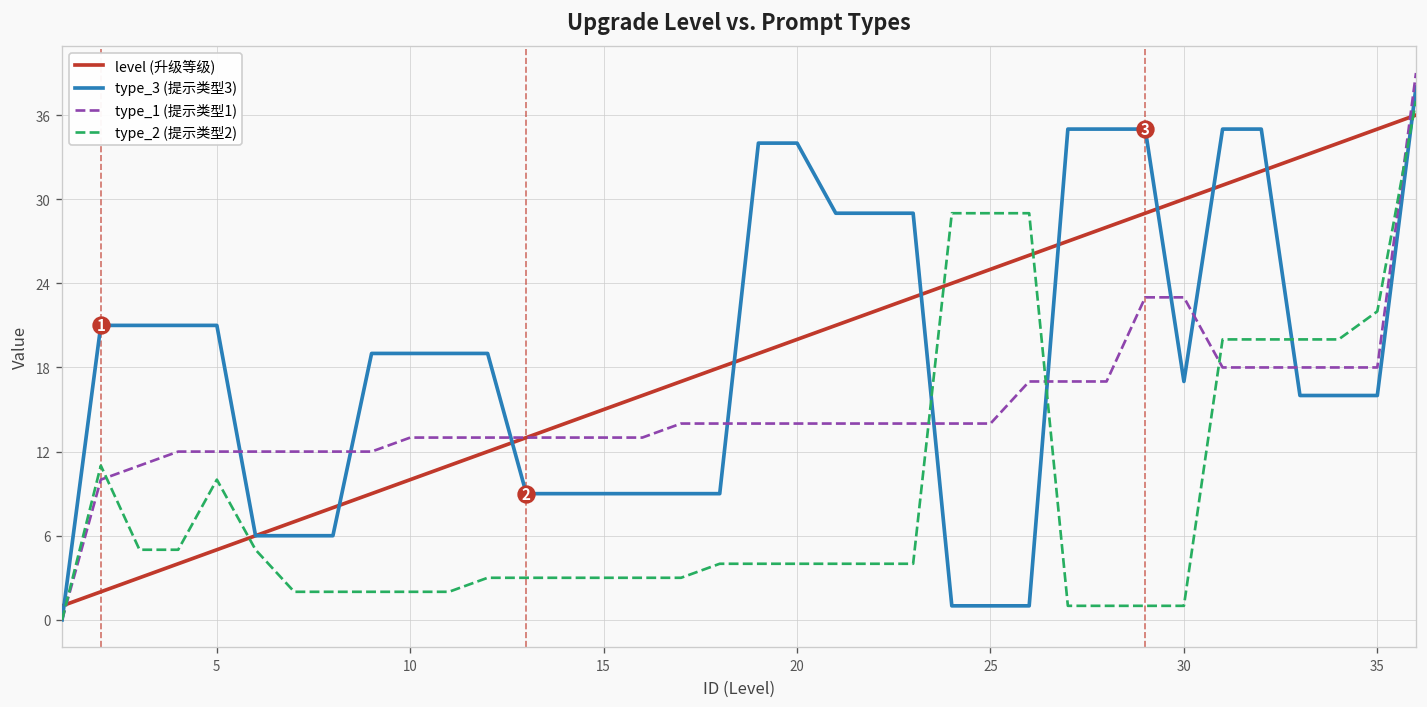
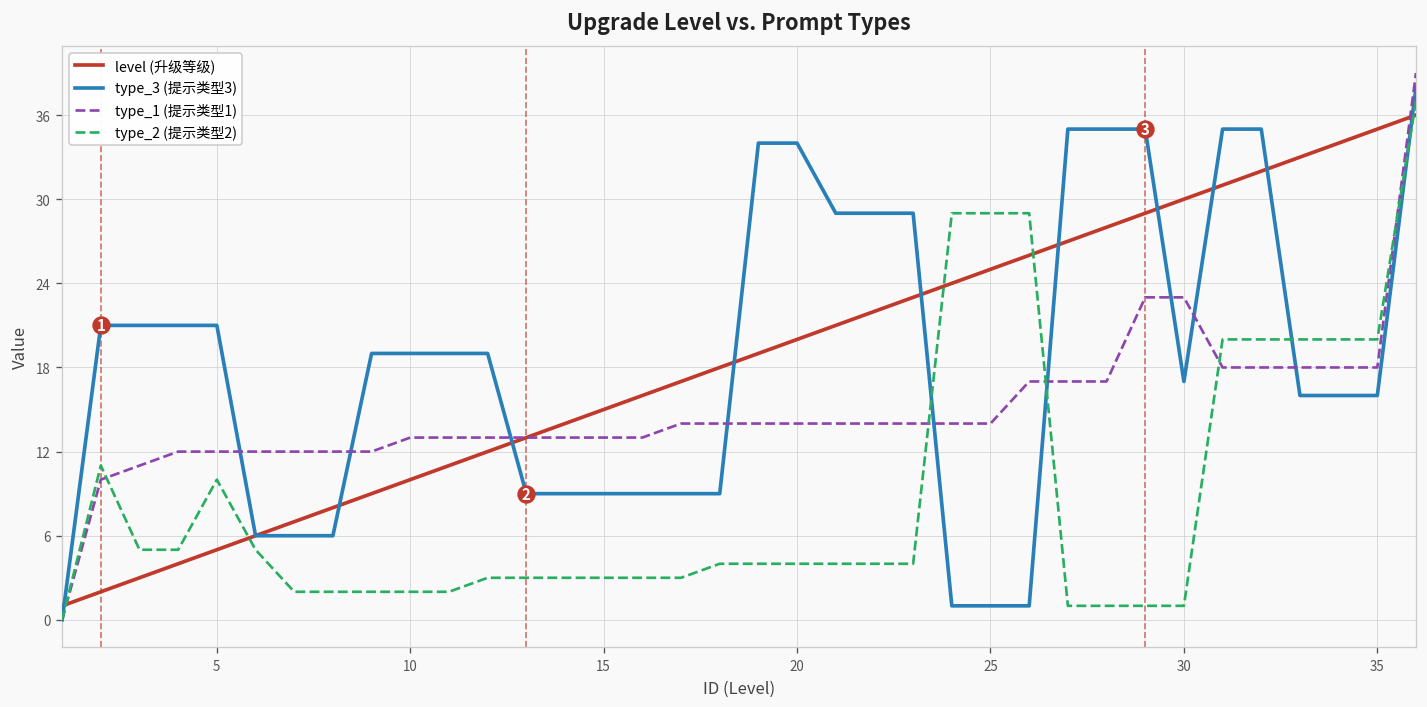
type_2 (提示类型2), 35: 22 -> 20
